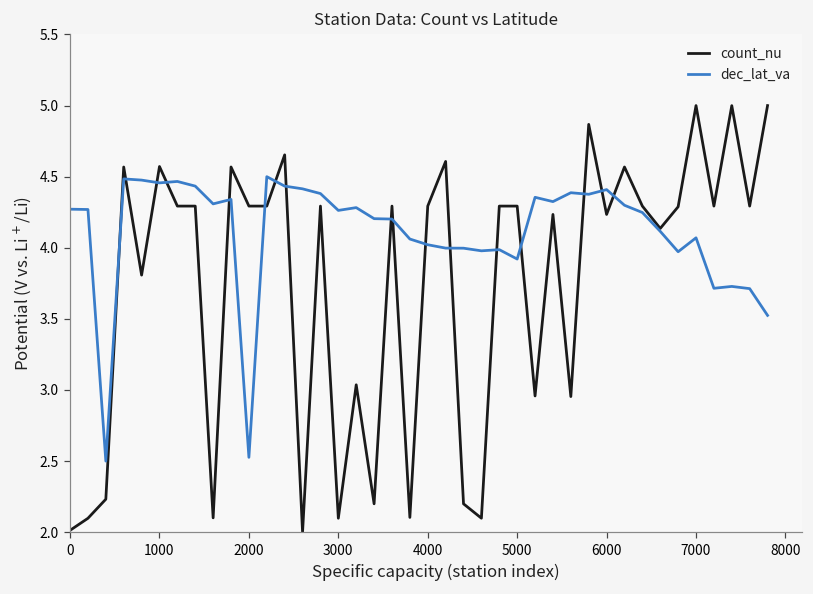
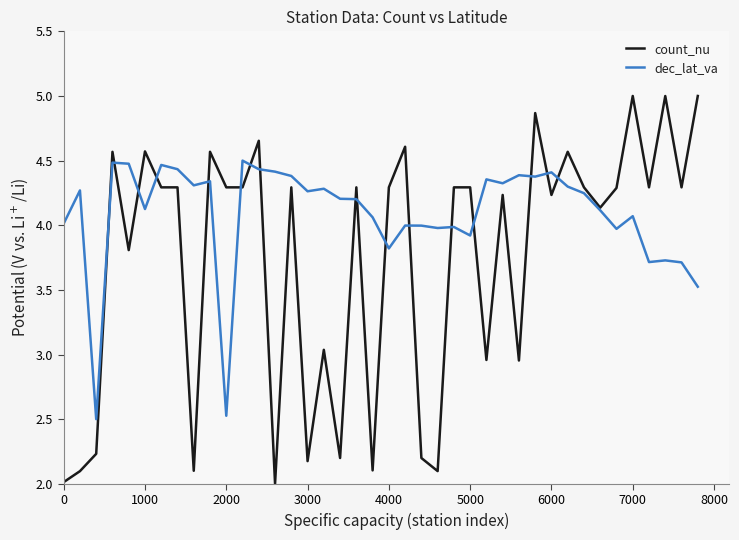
dec_lat_va, 0: 4.27 -> 4.01
dec_lat_va, 1000: 4.46 -> 4.13
count_nu, 3000: 2.10 -> 2.18
dec_lat_va, 4000: 4.02 -> 3.82
